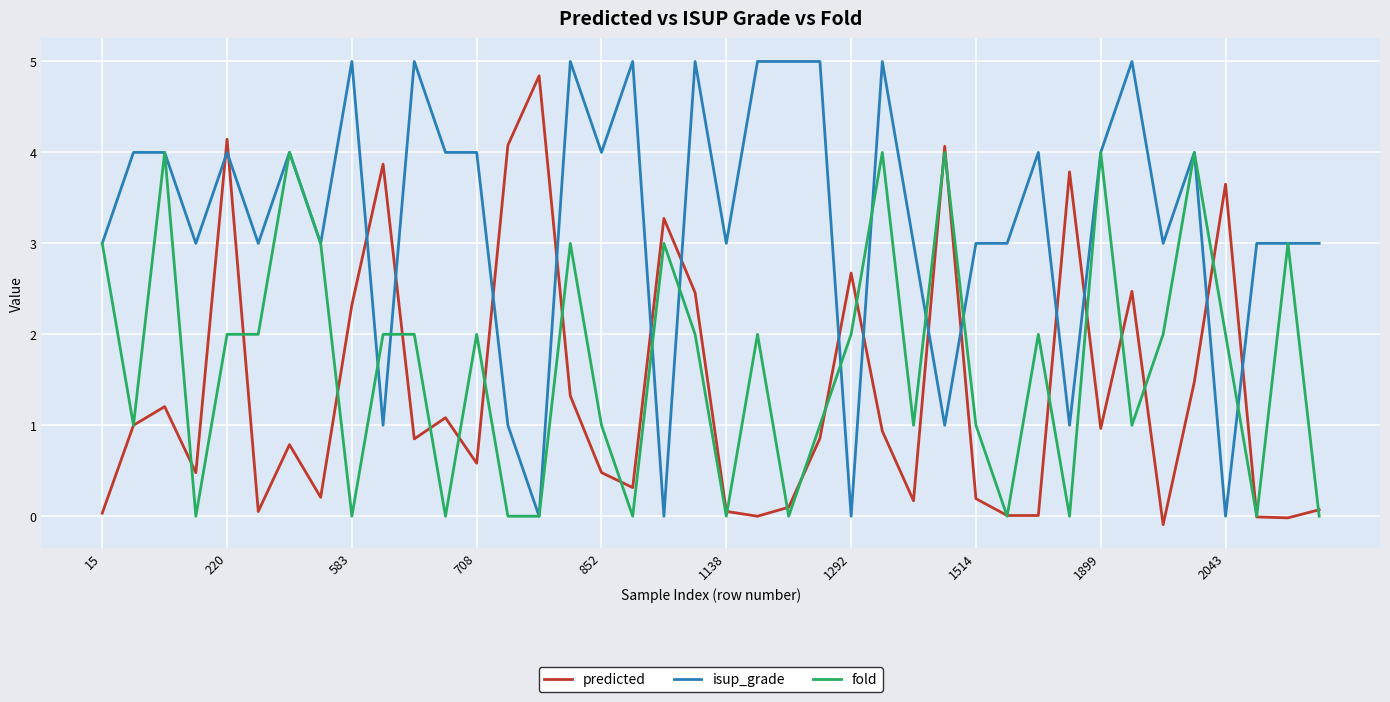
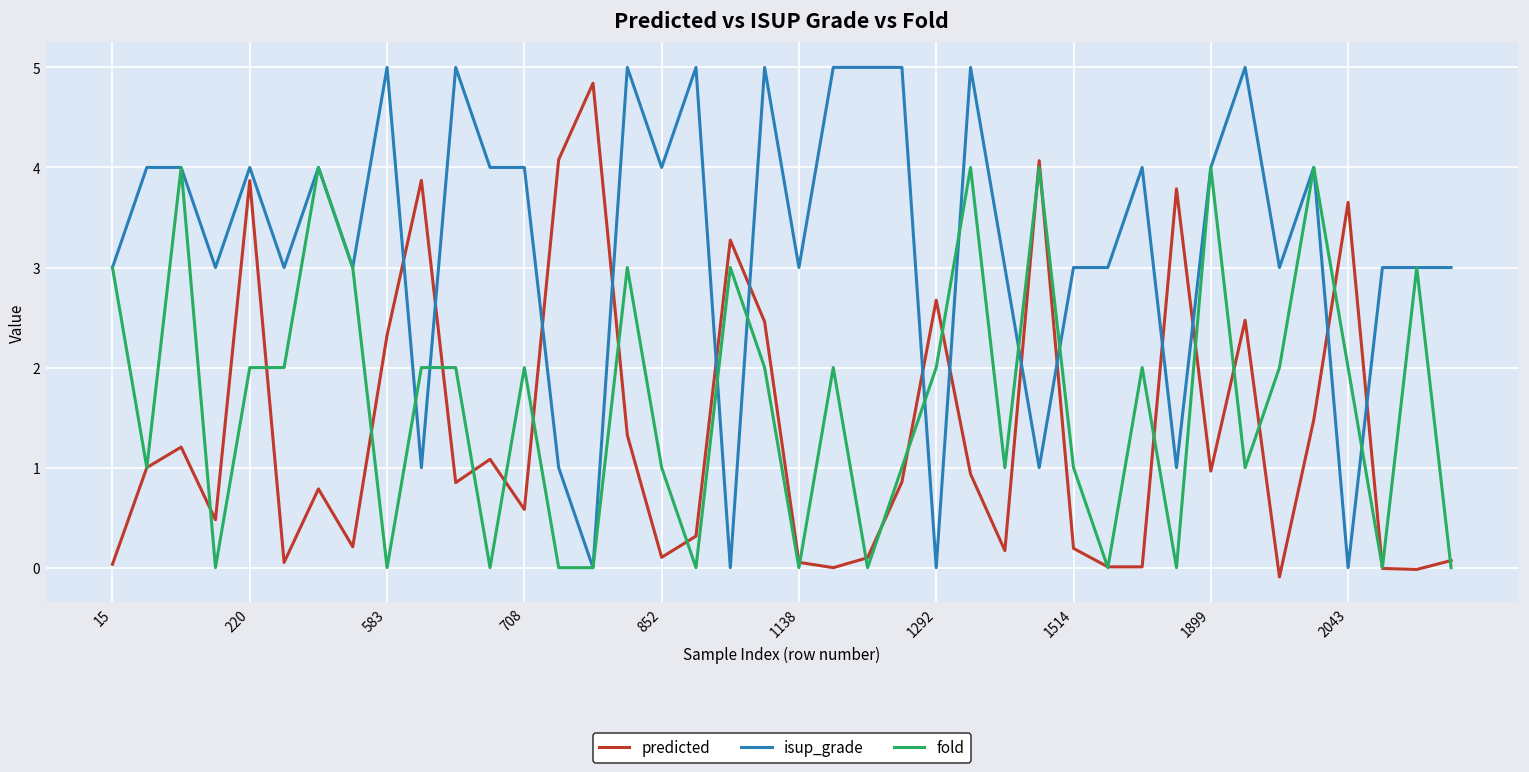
predicted, 220: 4.1 -> 3.9
predicted, 852: 0.5 -> 0.1
